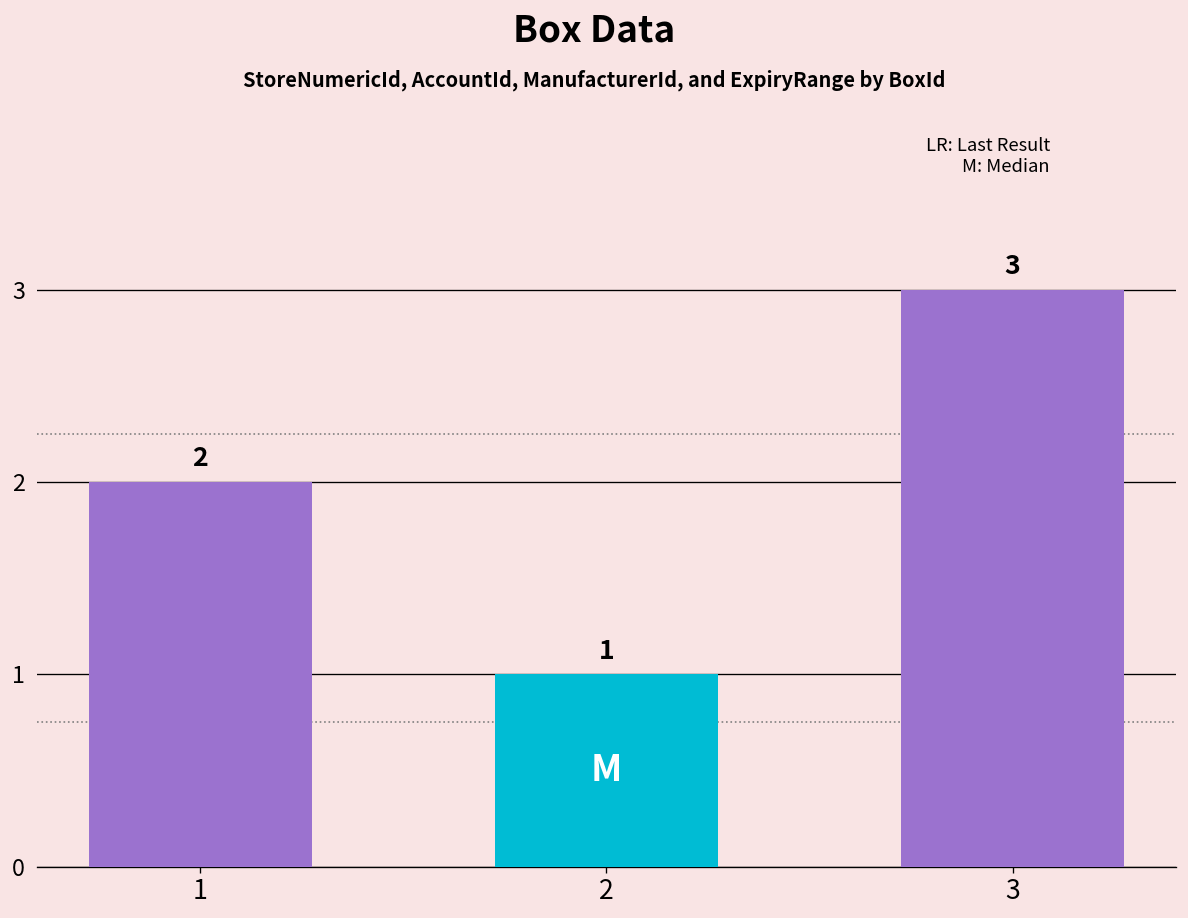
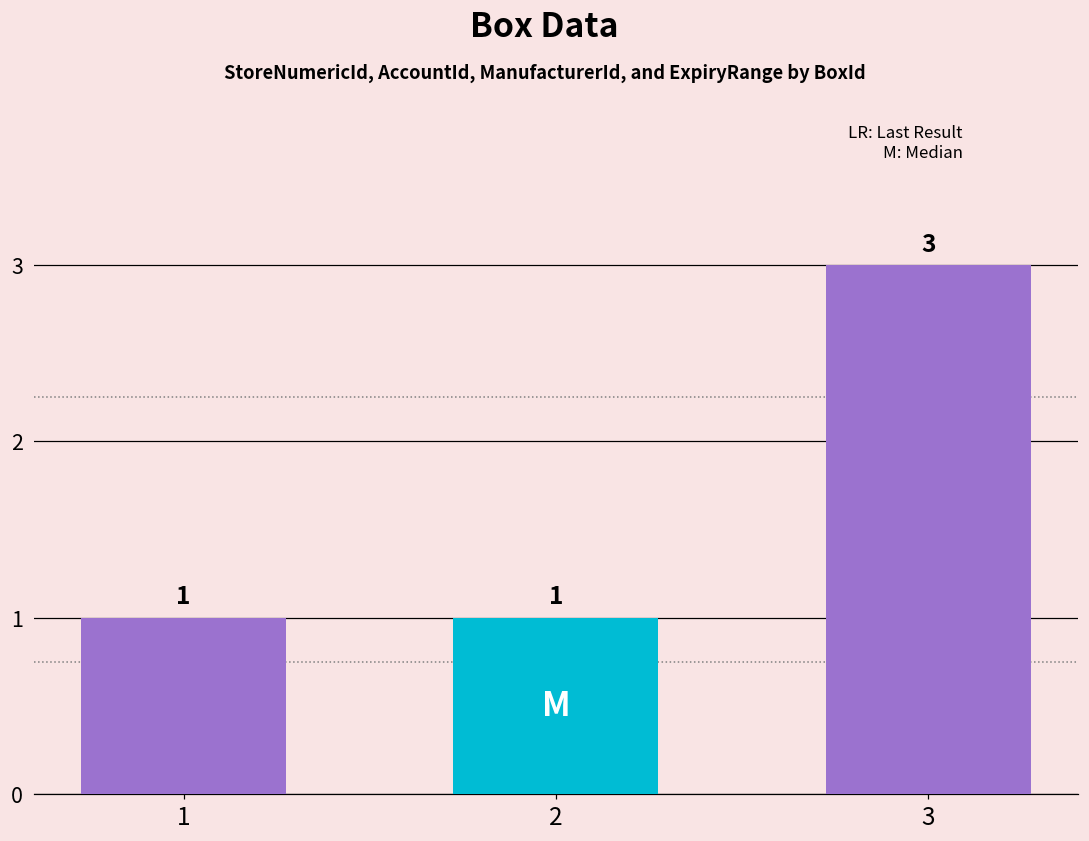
1: 2 -> 1
